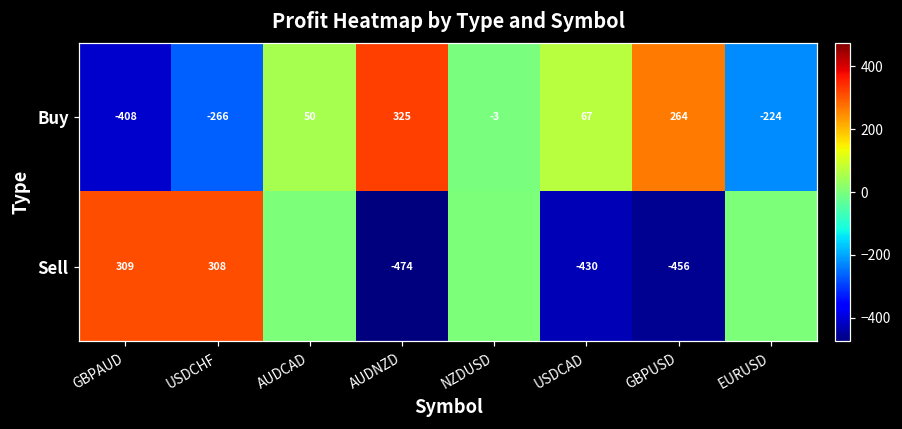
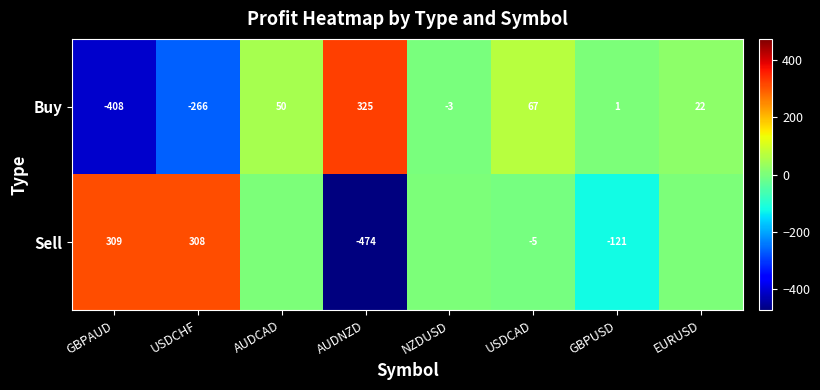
Buy, GBPUSD: 264 -> 1
Buy, EURUSD: -224 -> 22
Sell, USDCAD: -430 -> -5
Sell, GBPUSD: -456 -> -121
